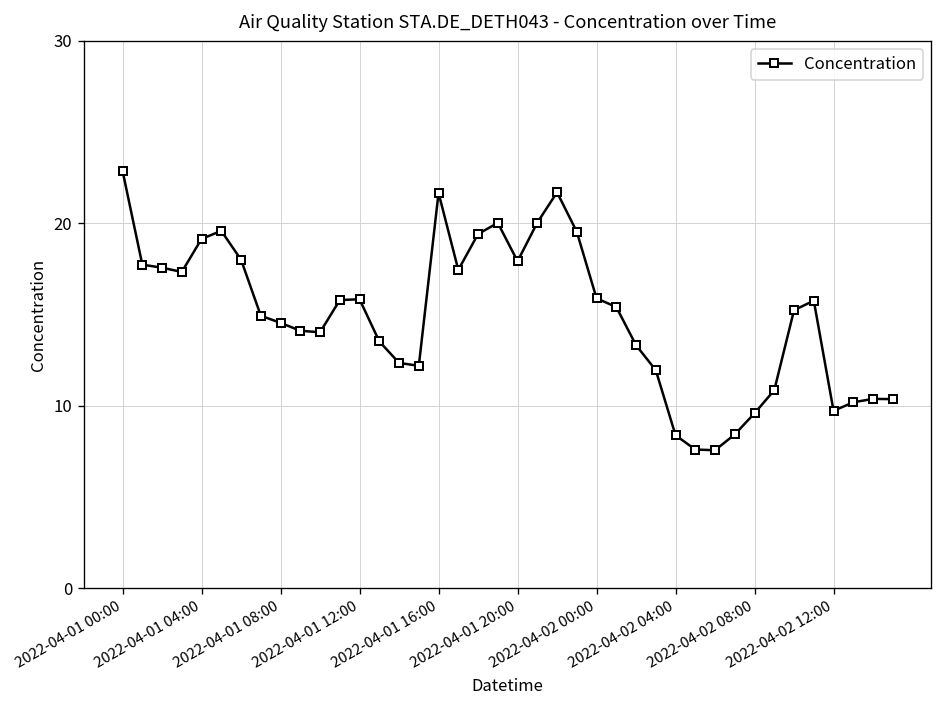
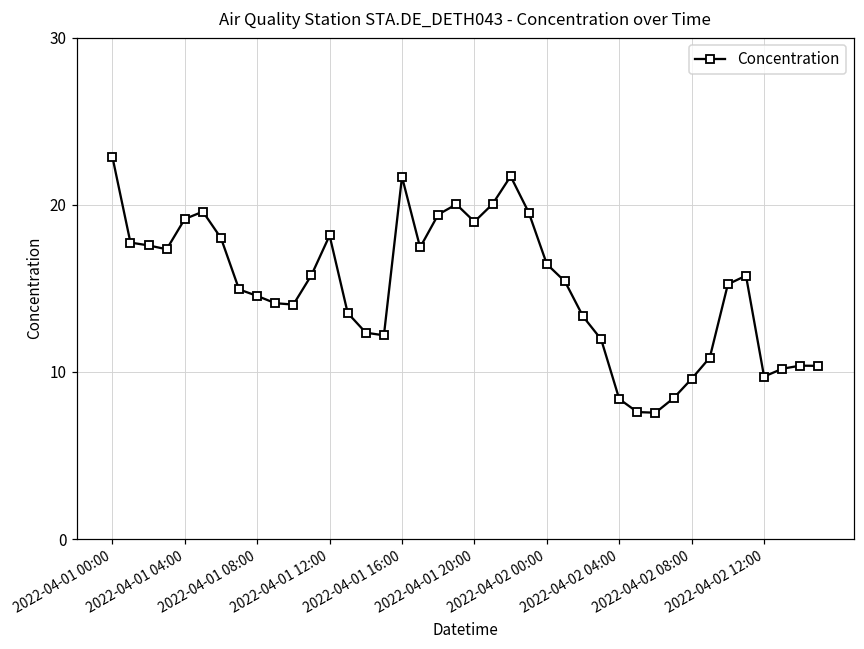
2022-04-01 12:00: 15.8 -> 18.2
2022-04-01 20:00: 17.9 -> 19.0
2022-04-02 00:00: 15.9 -> 16.4
